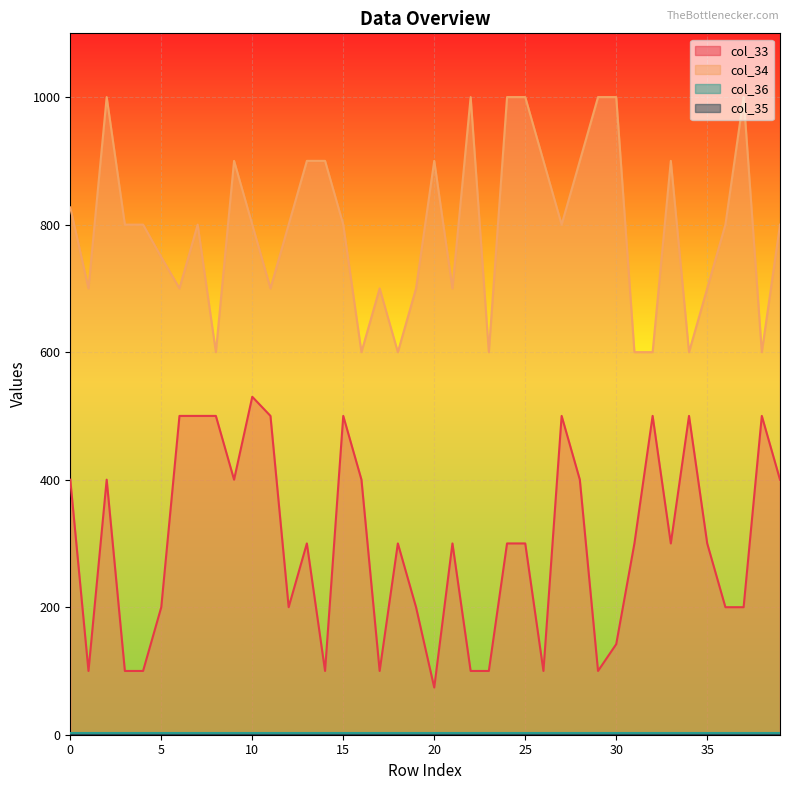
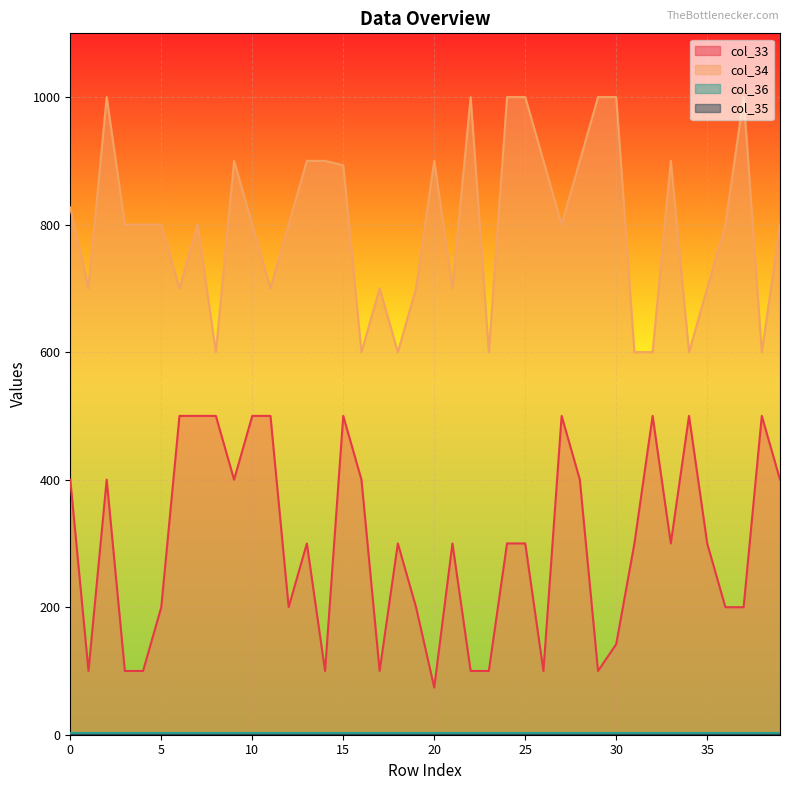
col_34, 5: 750 -> 800
col_33, 10: 530 -> 500
col_34, 15: 800 -> 890
